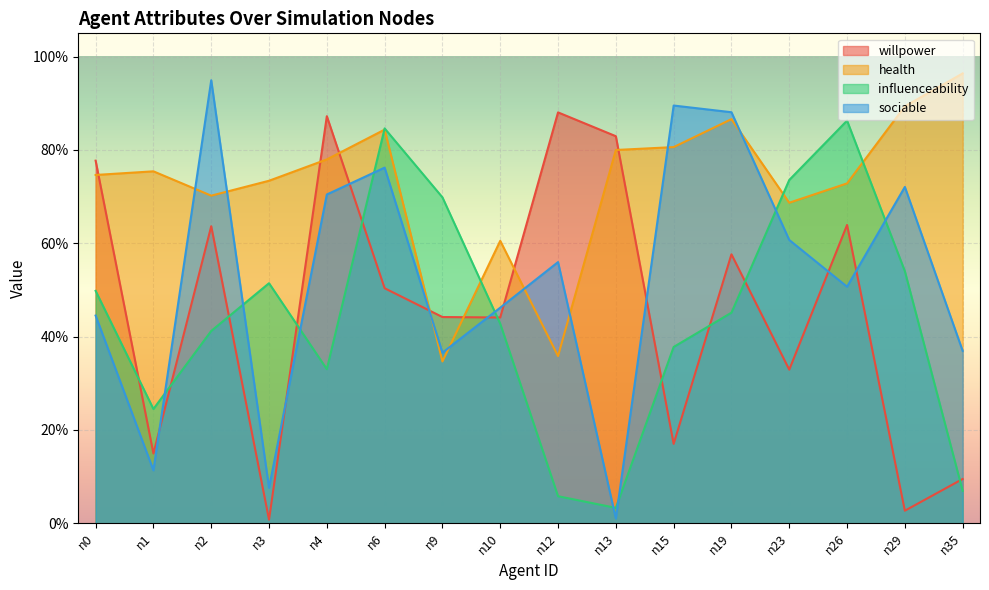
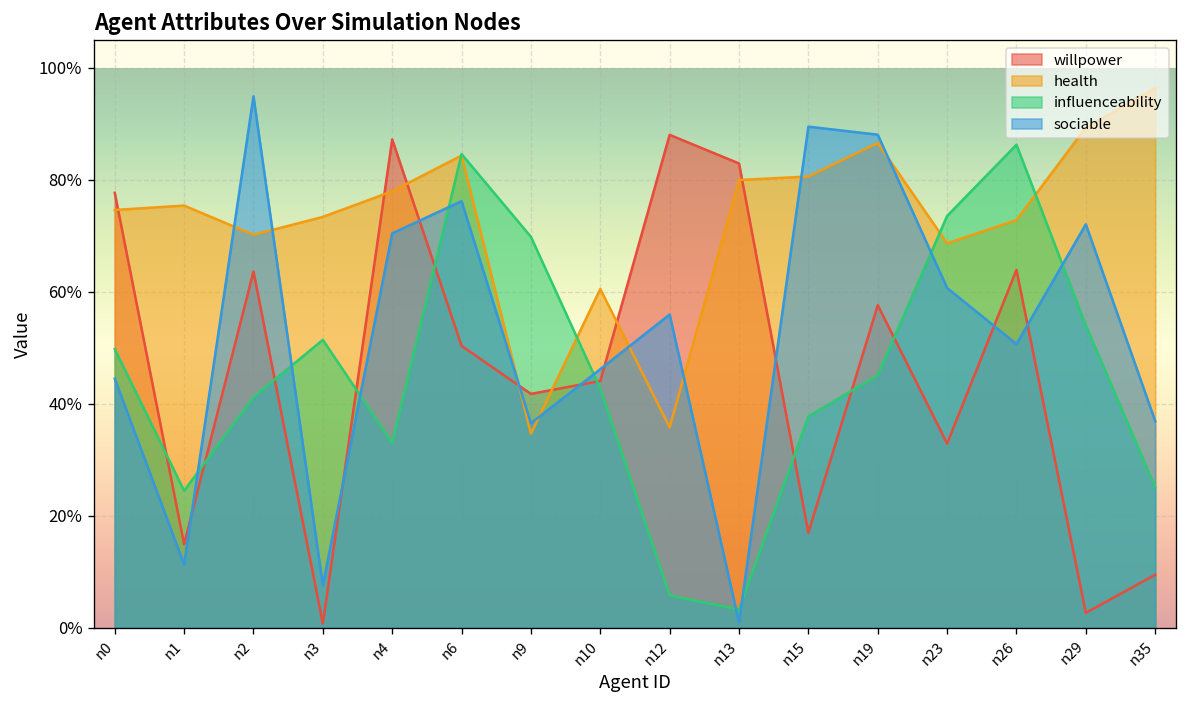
willpower, n9: 44% -> 42%
influenceability, n35: 7% -> 25%
